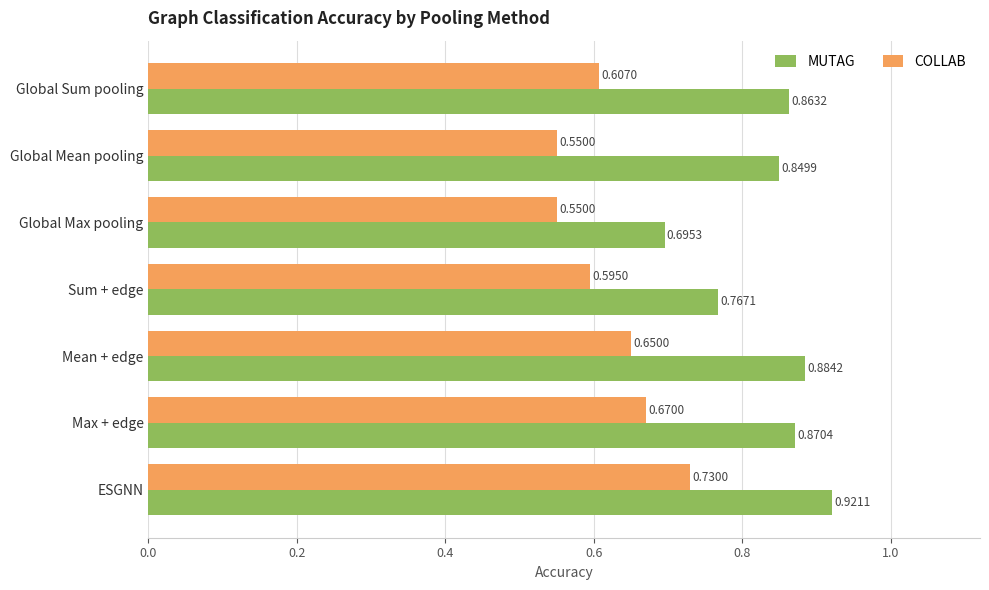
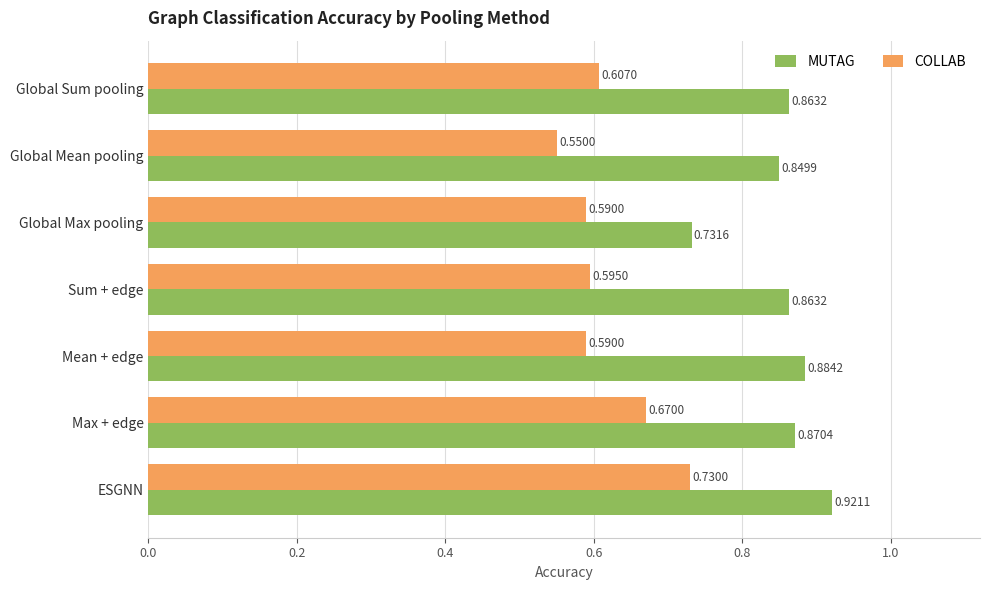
COLLAB, Global Max pooling: 0.5500 -> 0.5900
MUTAG, Global Max pooling: 0.6953 -> 0.7316
MUTAG, Sum + edge: 0.7671 -> 0.8632
COLLAB, Mean + edge: 0.6500 -> 0.5900
